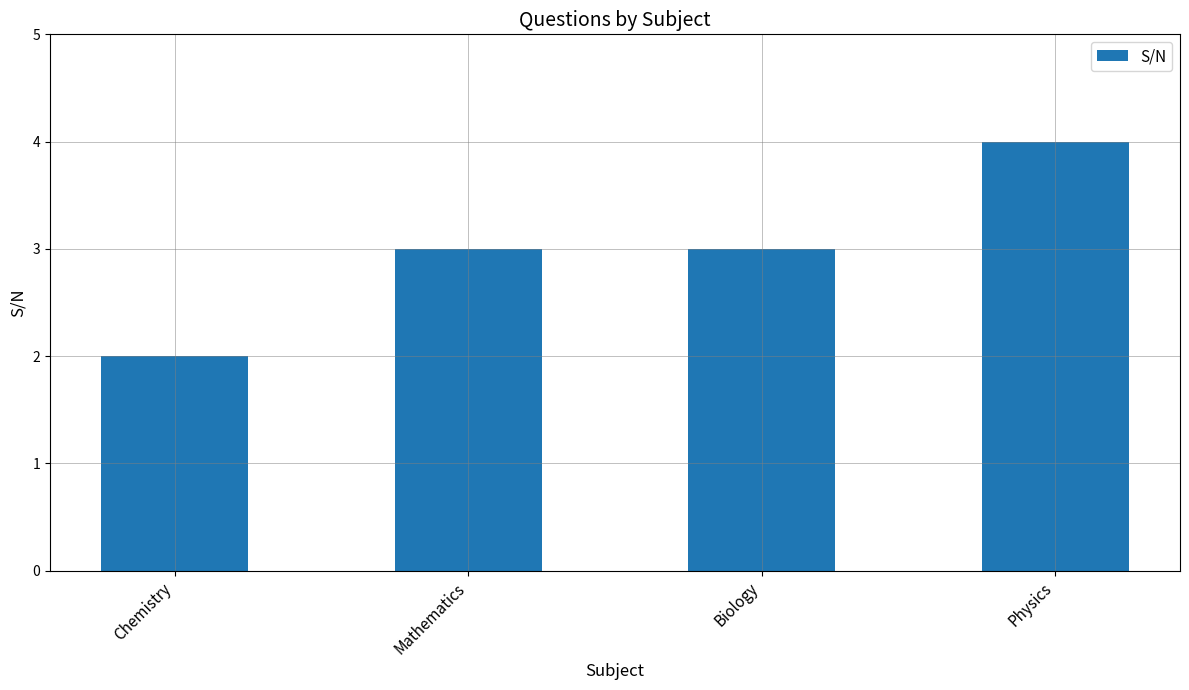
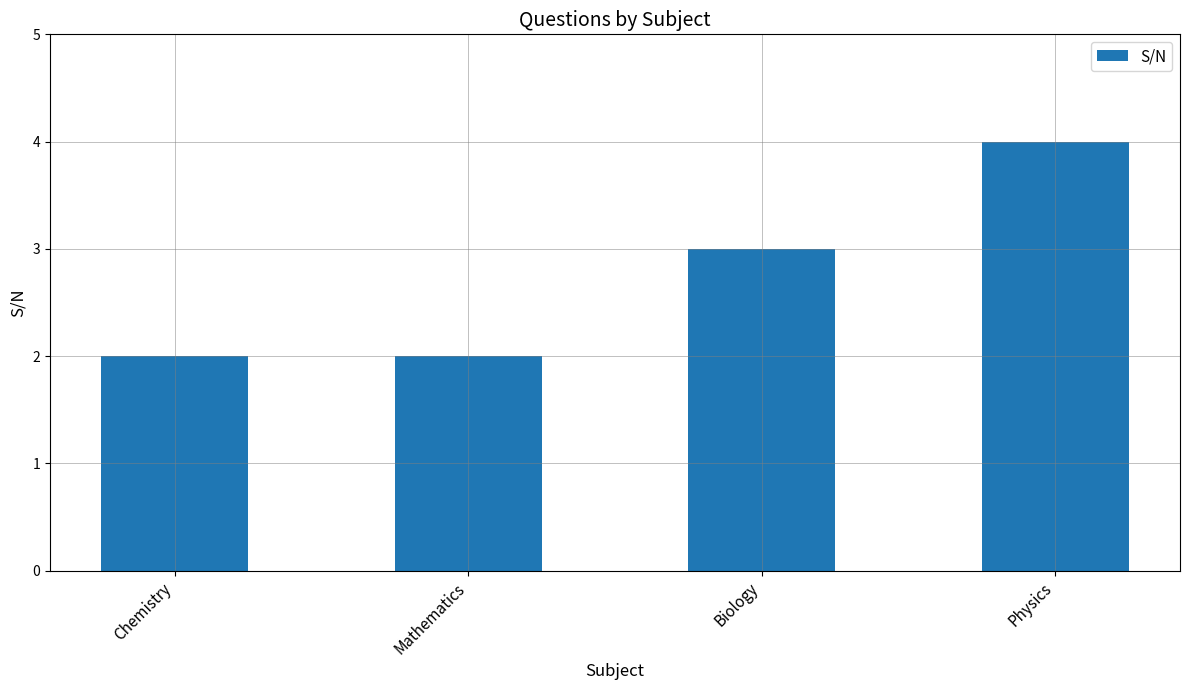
Mathematics: 3 -> 2
